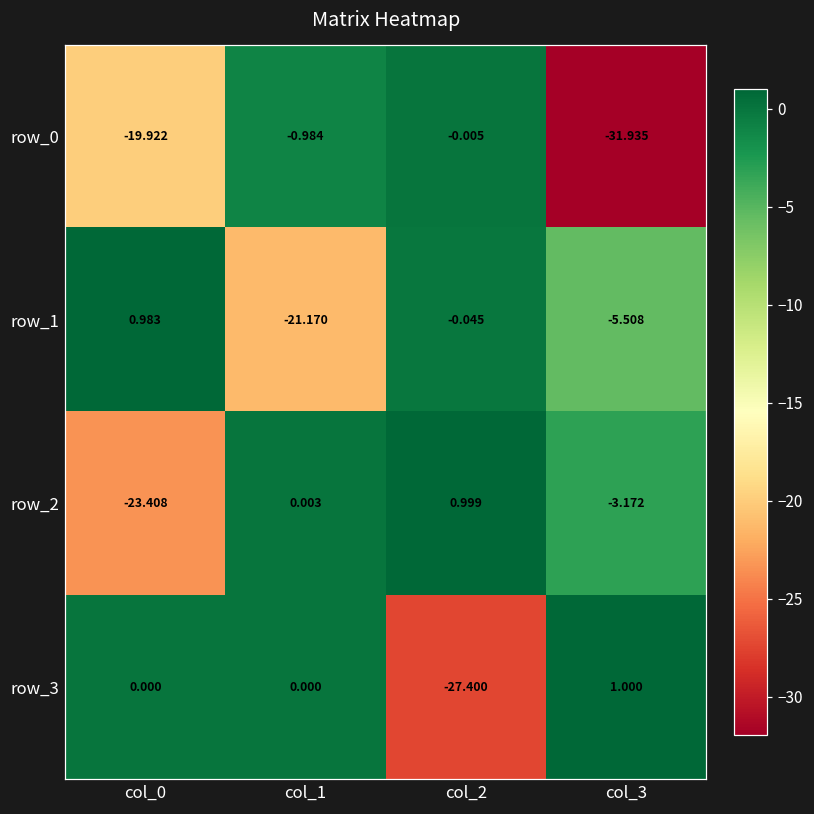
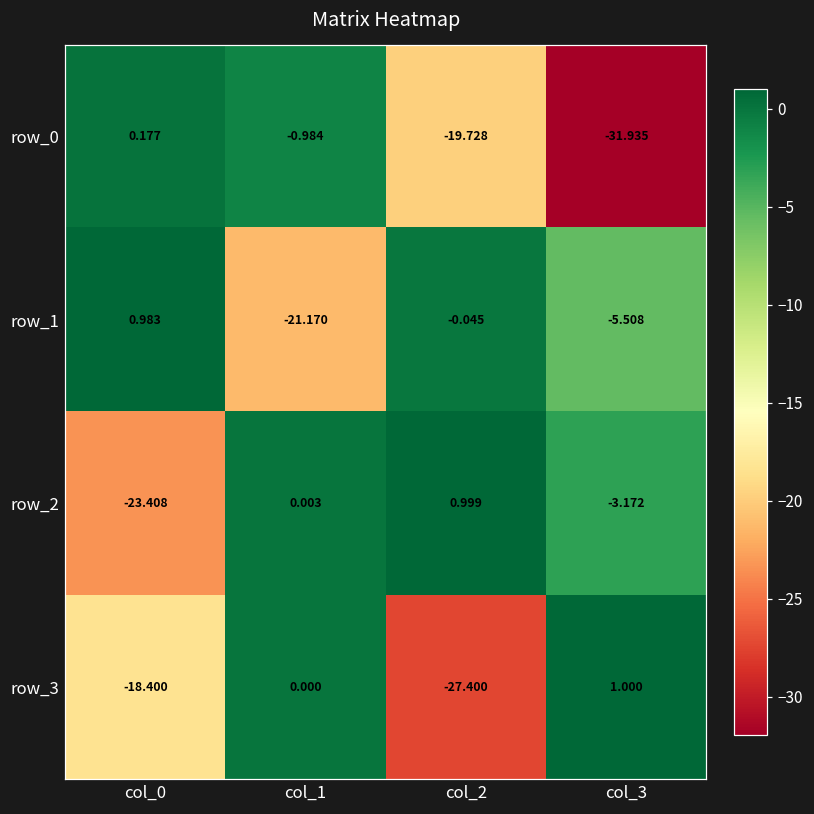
row_0, col_0: -19.922 -> 0.177
row_0, col_2: -0.005 -> -19.728
row_3, col_0: 0.000 -> -18.400
